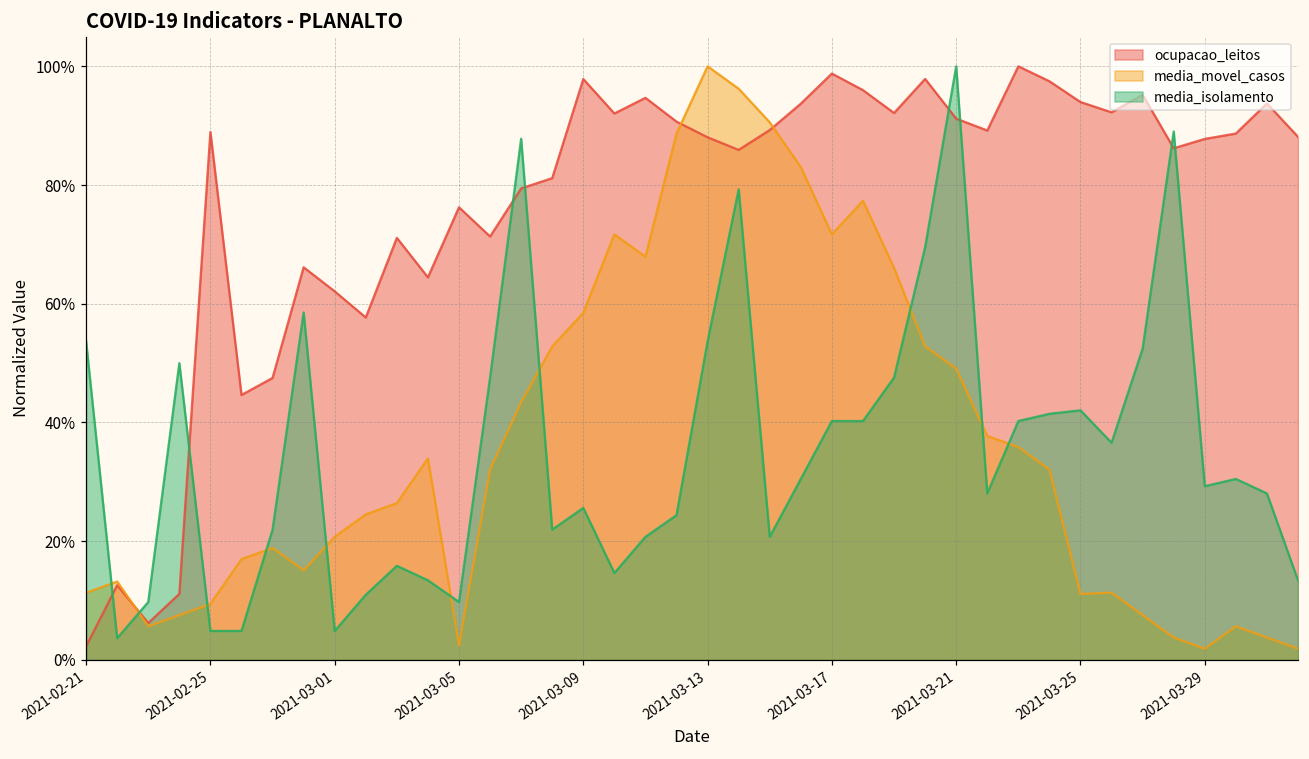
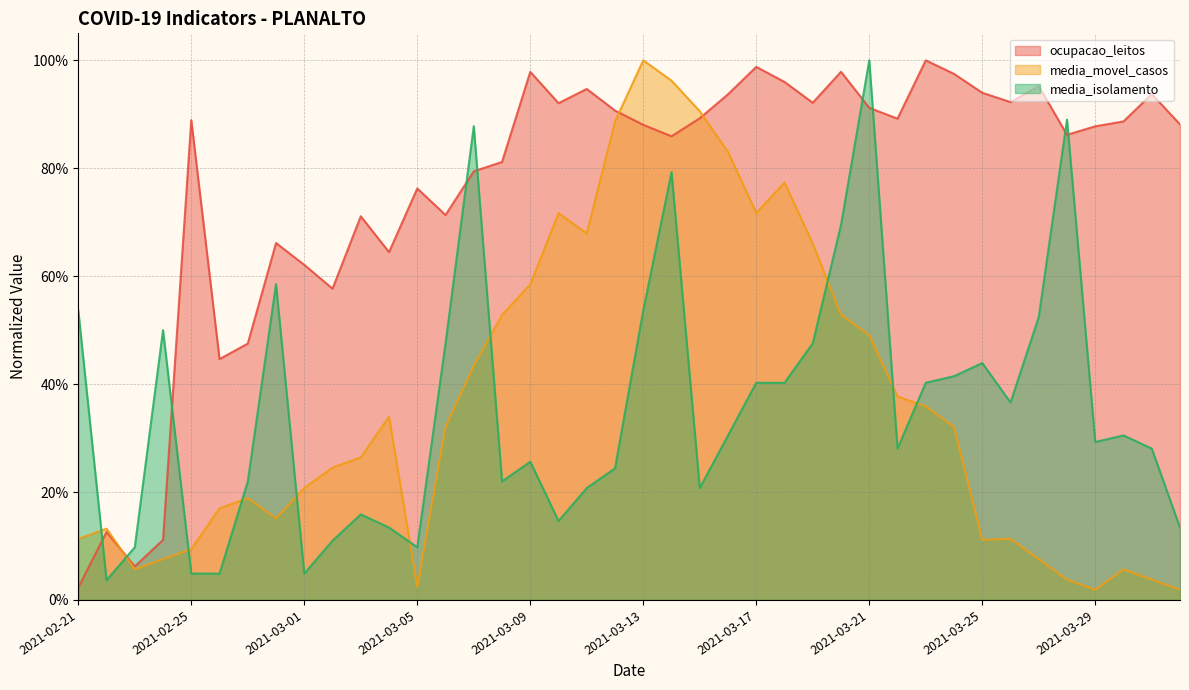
media_isolamento, 2021-03-25: 42% -> 44%
